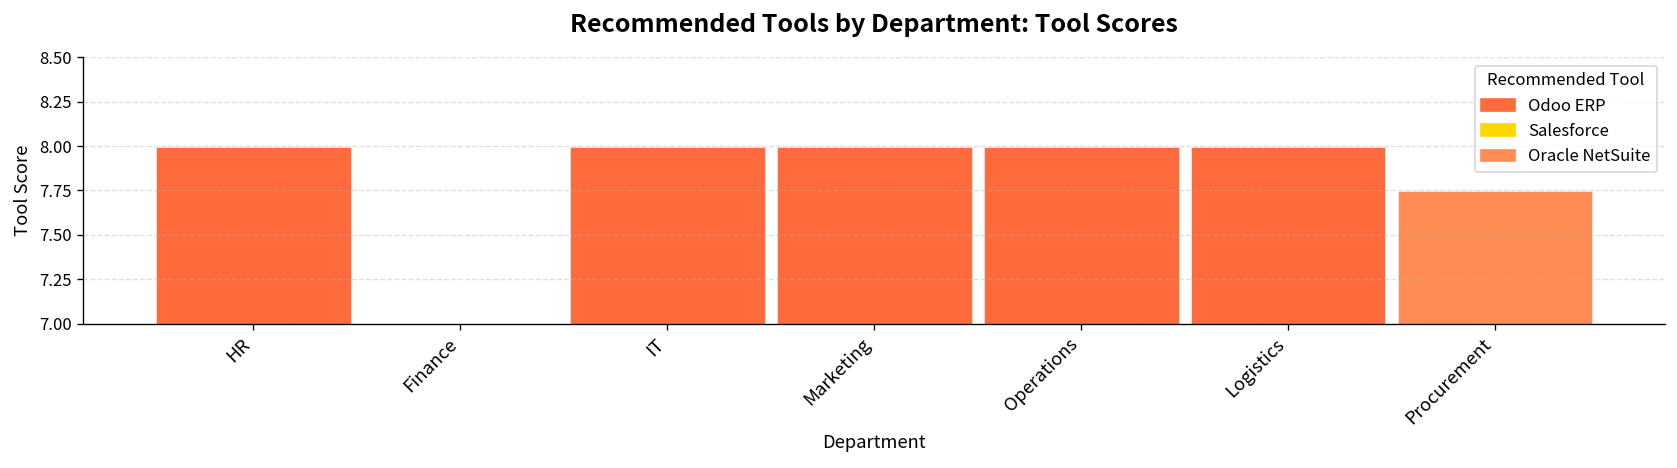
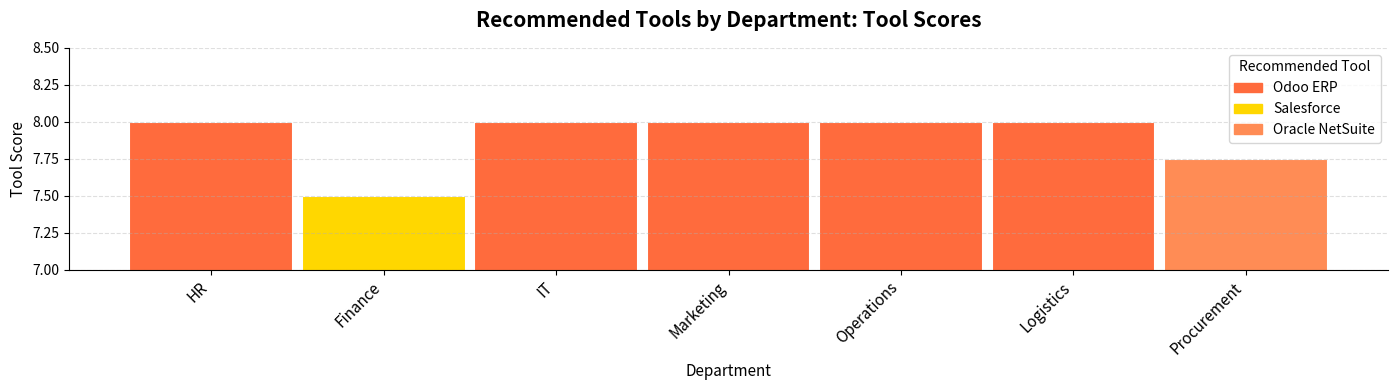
Finance: 7.0 -> 7.5
